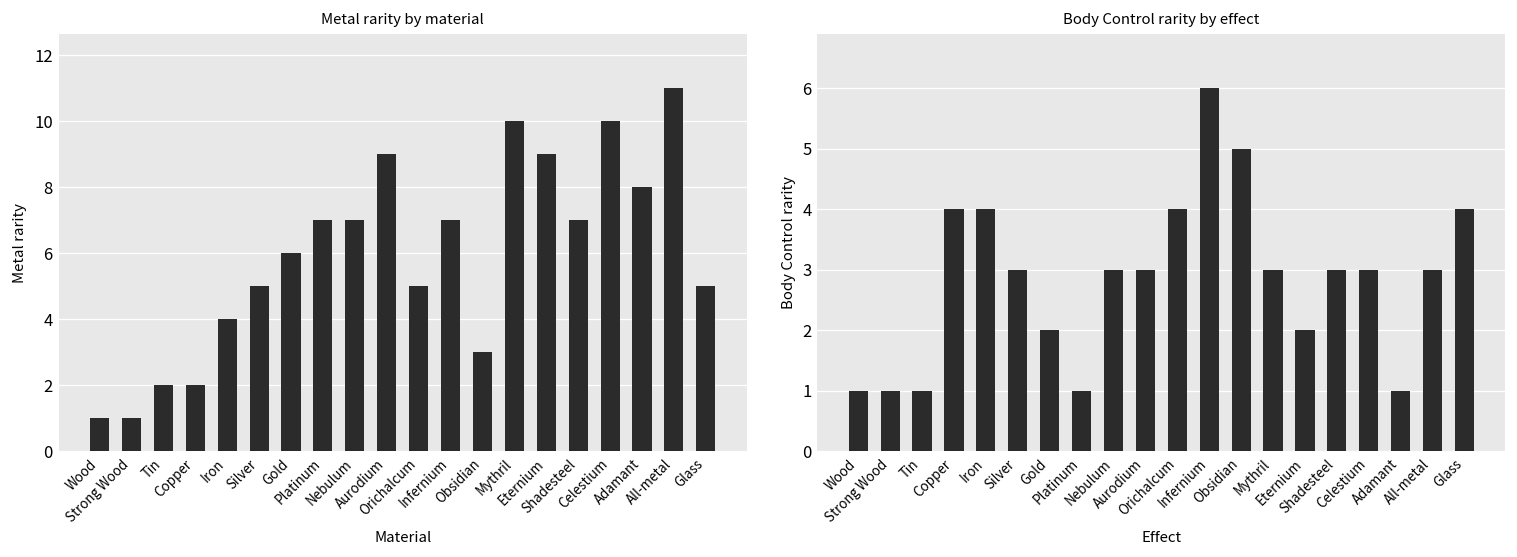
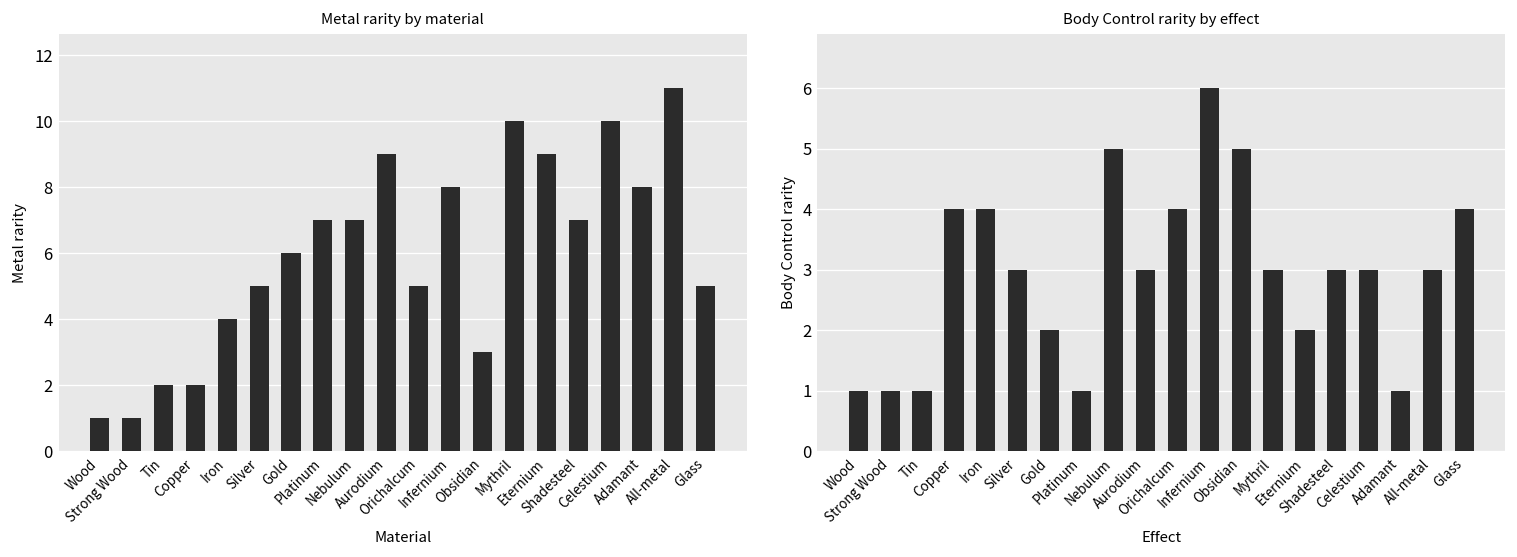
Metal rarity by material, Infernium: 7 -> 8
Body Control rarity by effect, Nebulum: 3 -> 5
